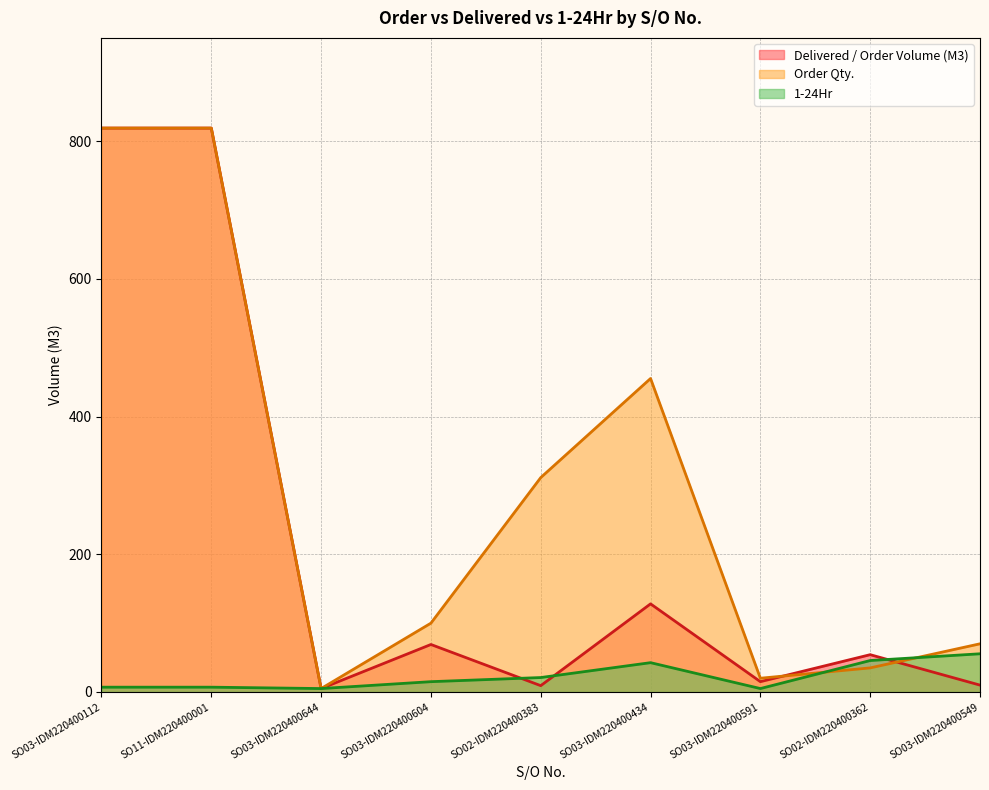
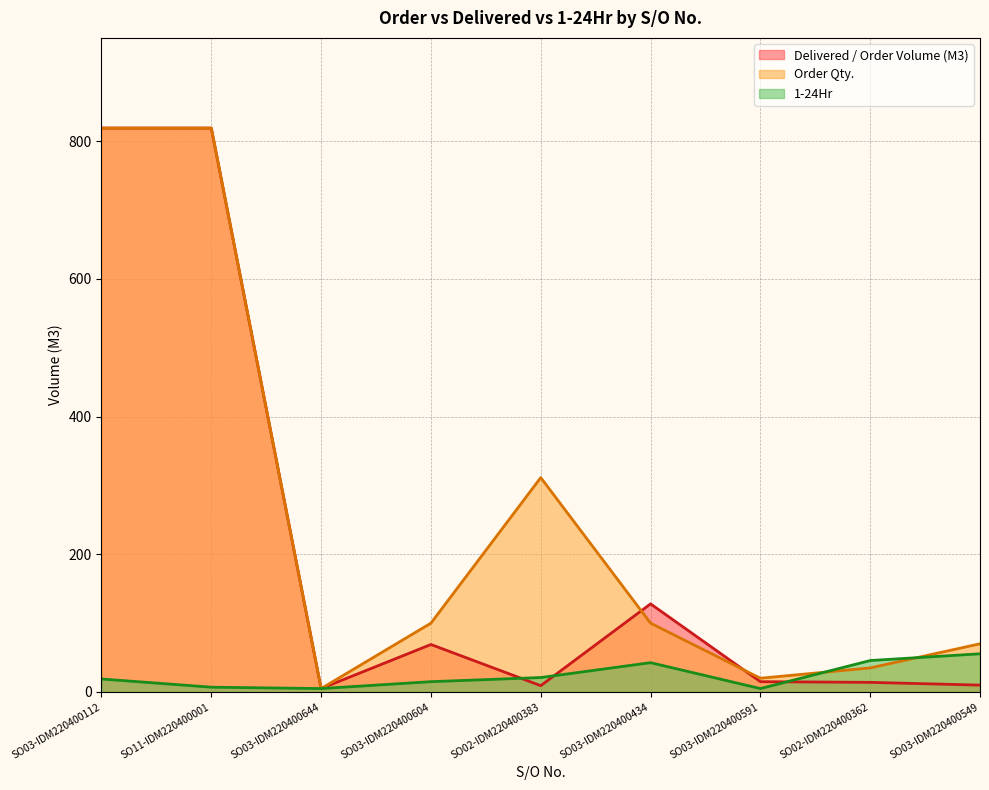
1-24Hr, SO03-IDM220400112: 10 -> 20
Order Qty., SO03-IDM220400434: 460 -> 100
Delivered / Order Volume (M3), SO02-IDM220400362: 50 -> 10
